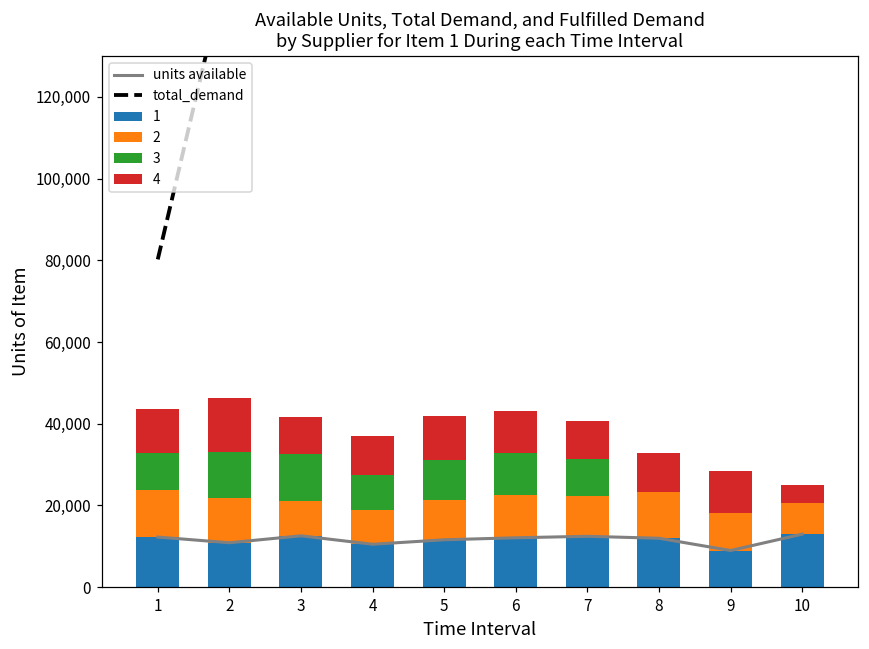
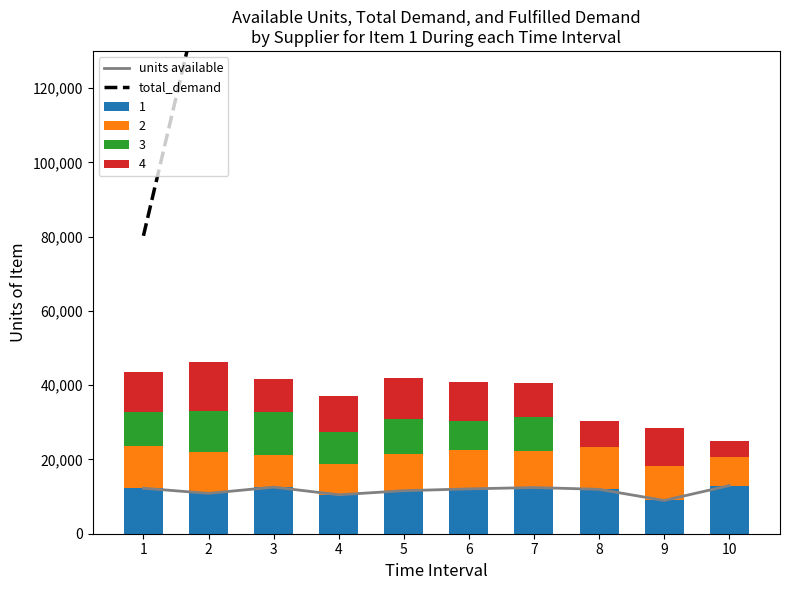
3, 6: 10,000 -> 8,000
4, 8: 10,000 -> 7,000
